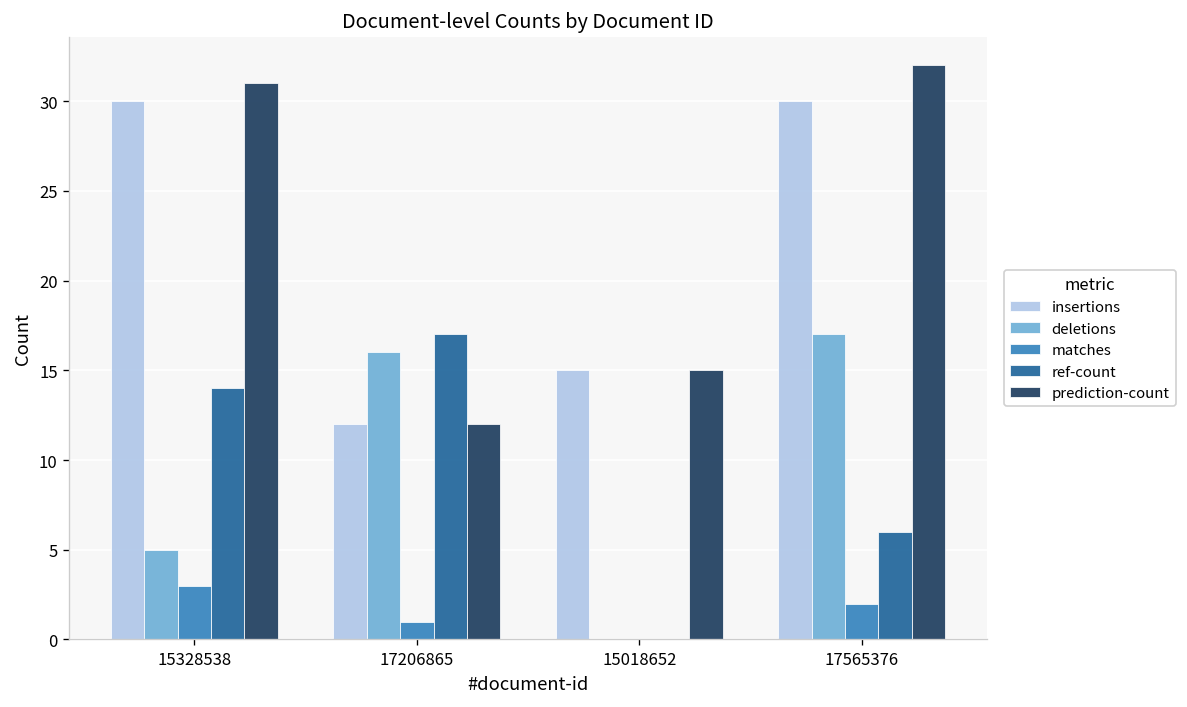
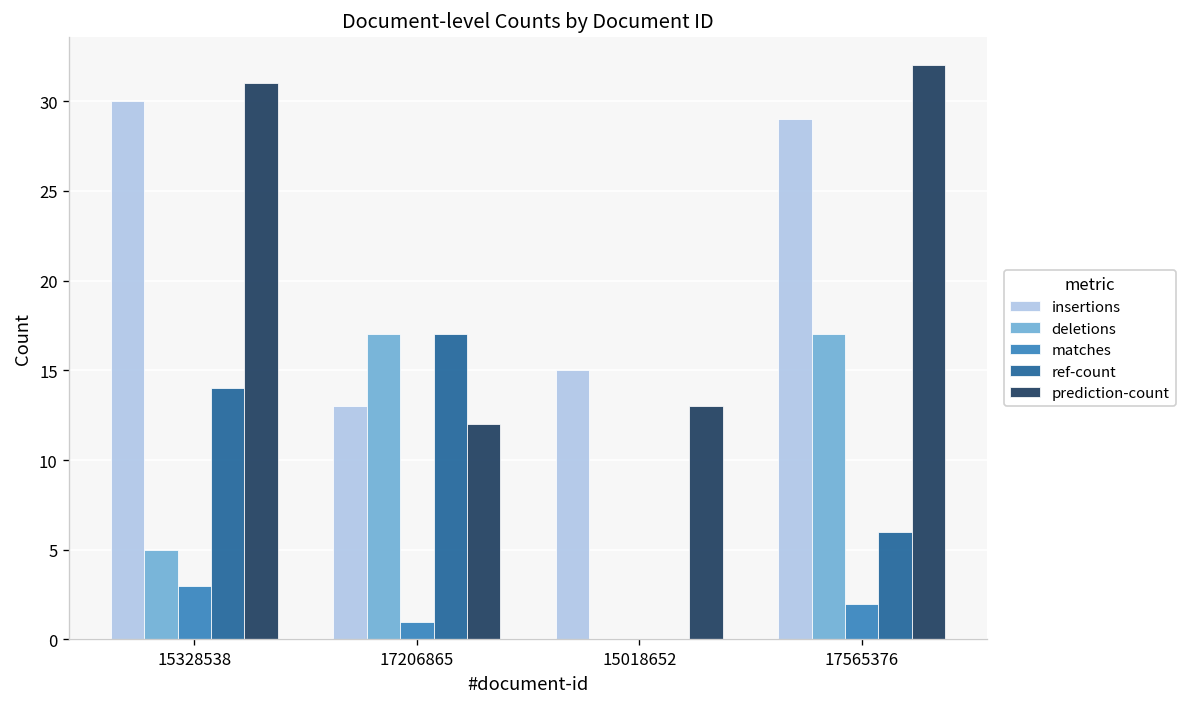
insertions, 17206865: 12 -> 13
deletions, 17206865: 16 -> 17
prediction-count, 15018652: 15 -> 13
insertions, 17565376: 30 -> 29
